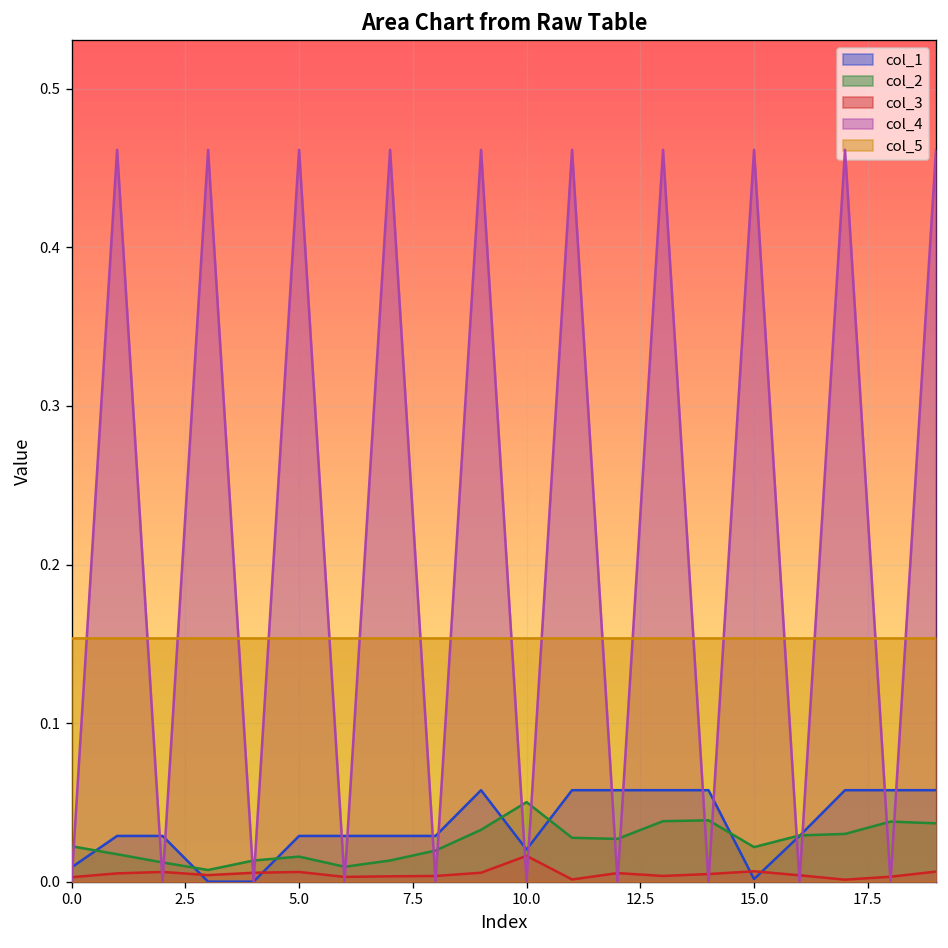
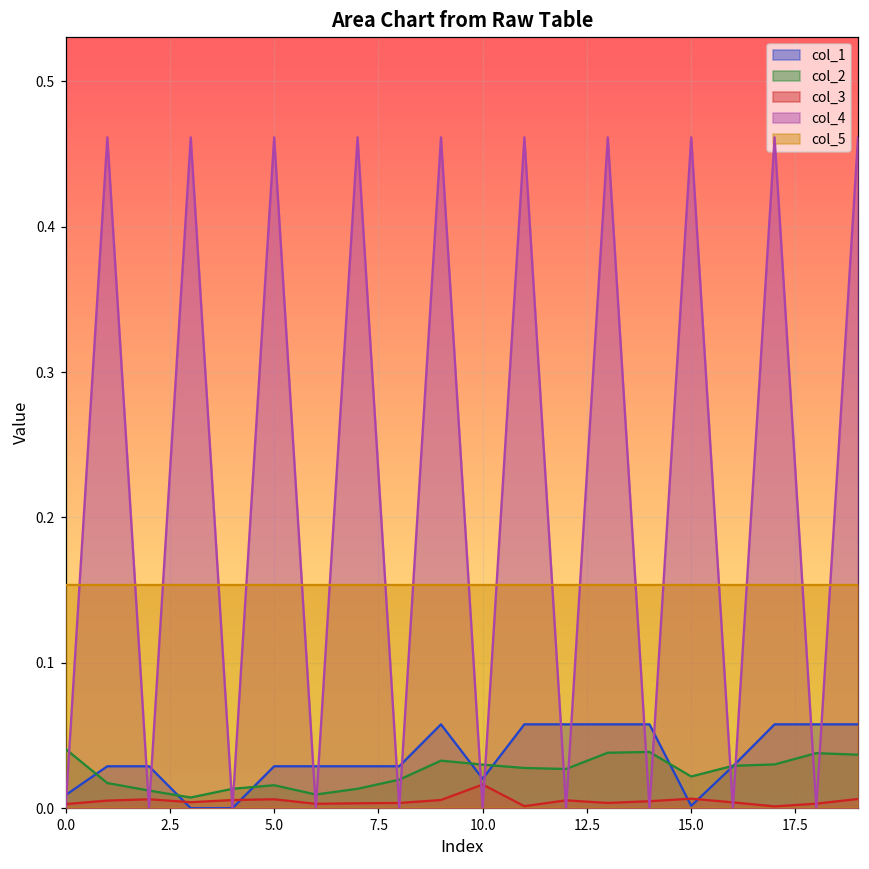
col_2, 0.0: 0.022 -> 0.041
col_2, 10.0: 0.050 -> 0.030
